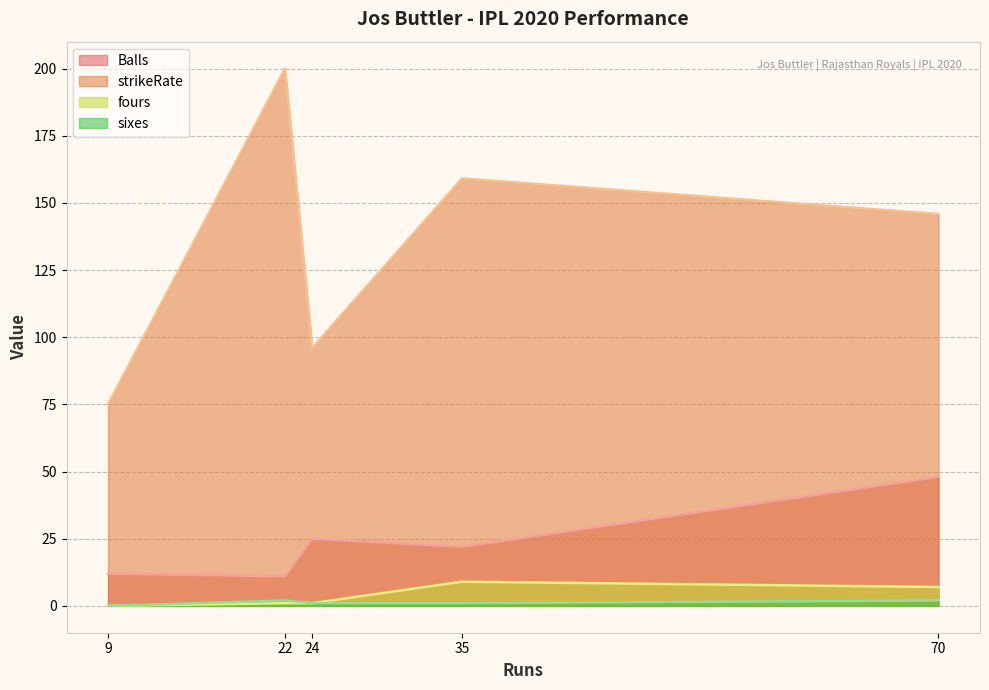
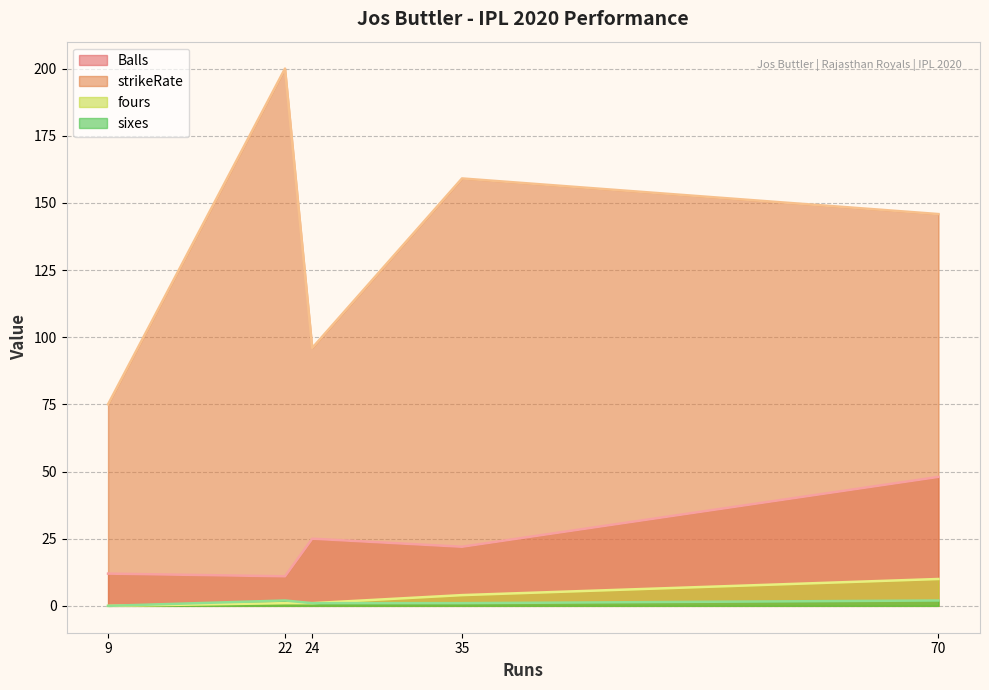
fours, 35: 9 -> 4
fours, 70: 7 -> 10
